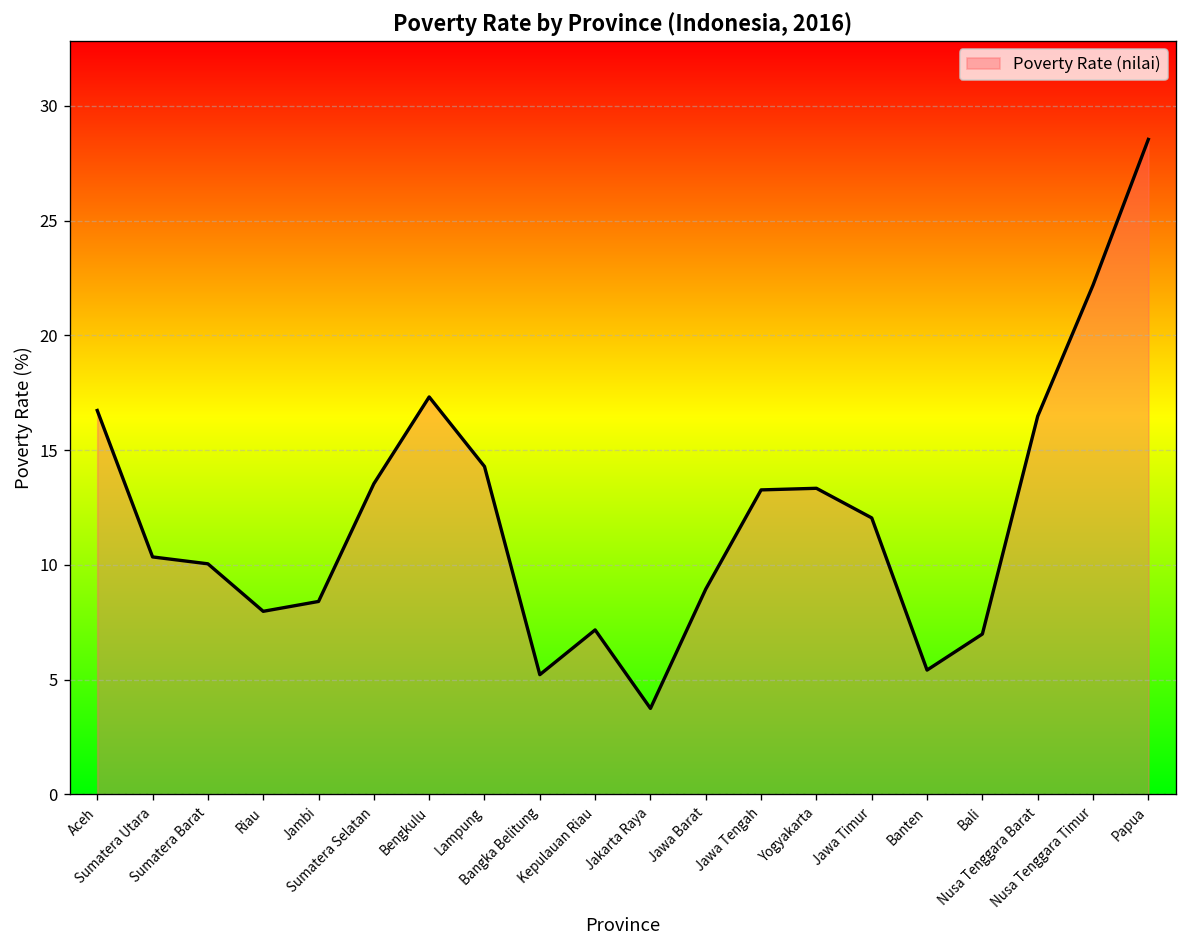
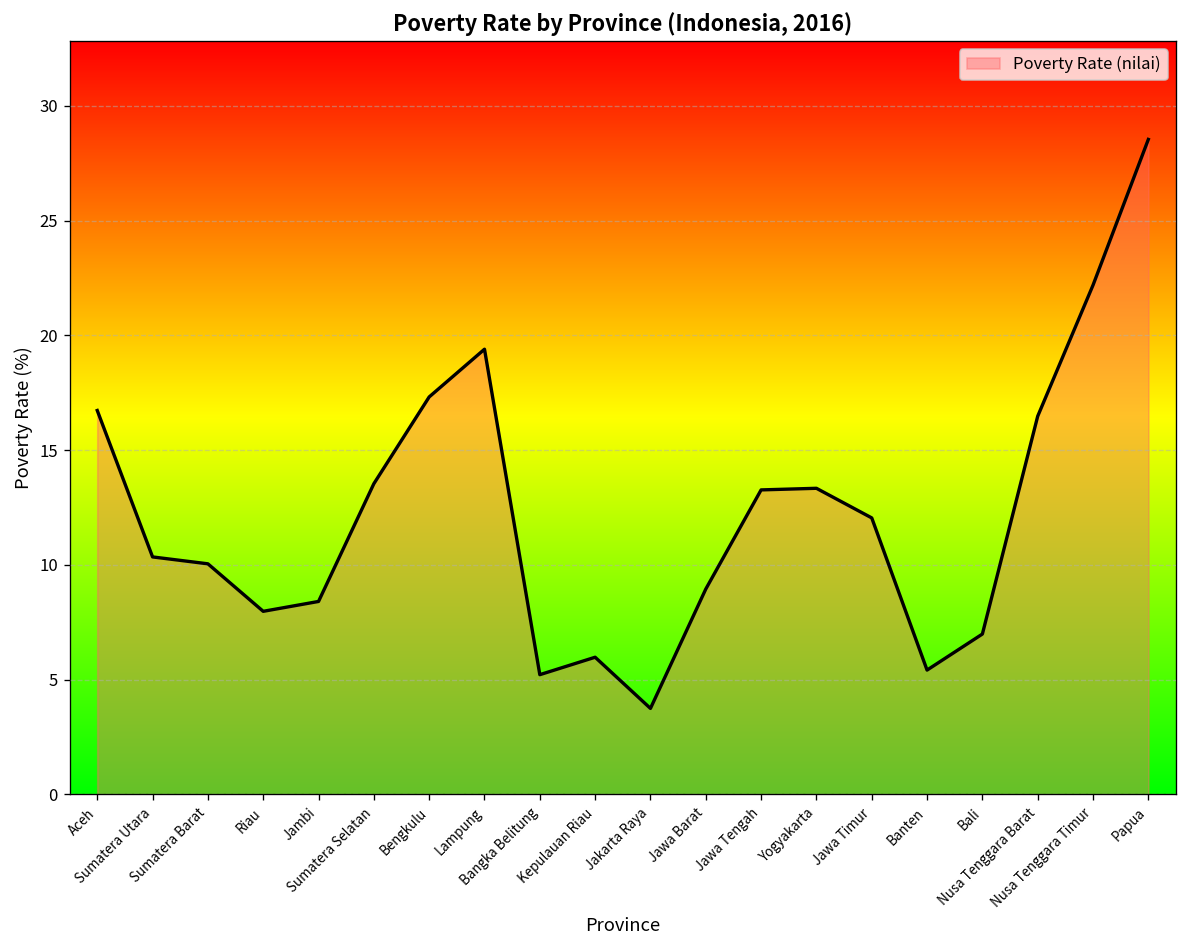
Lampung: 14.3 -> 19.4
Kepulauan Riau: 7.2 -> 6.0
